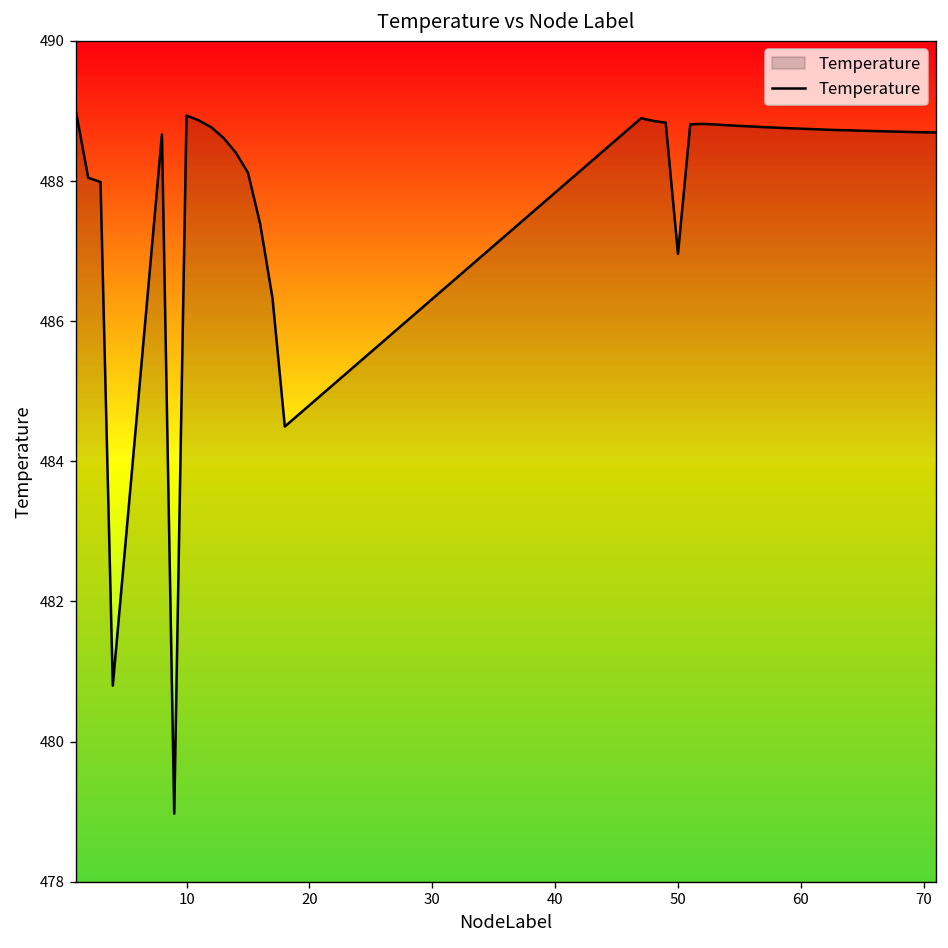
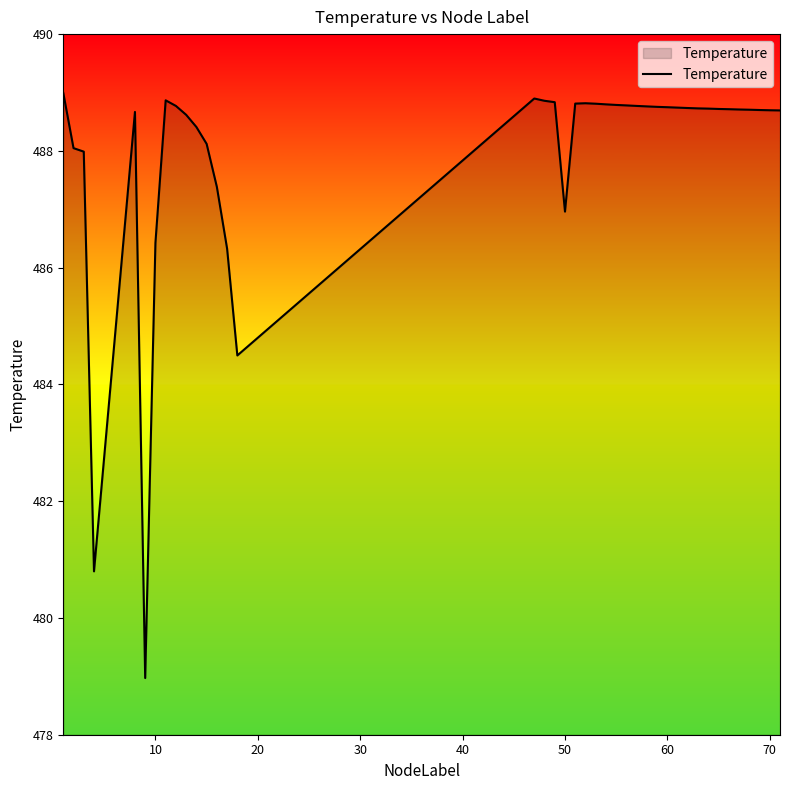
10: 488.9 -> 486.4
